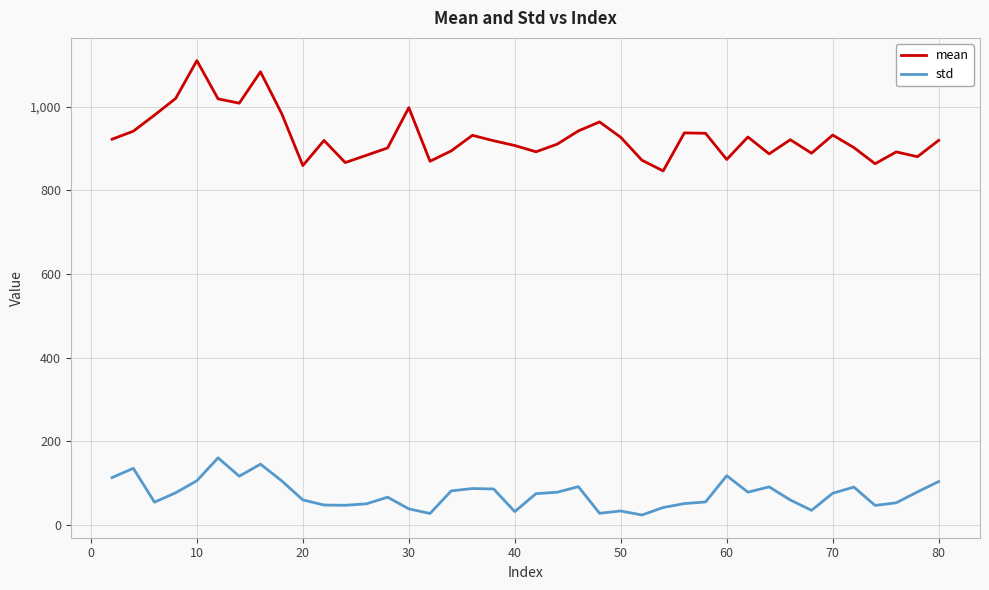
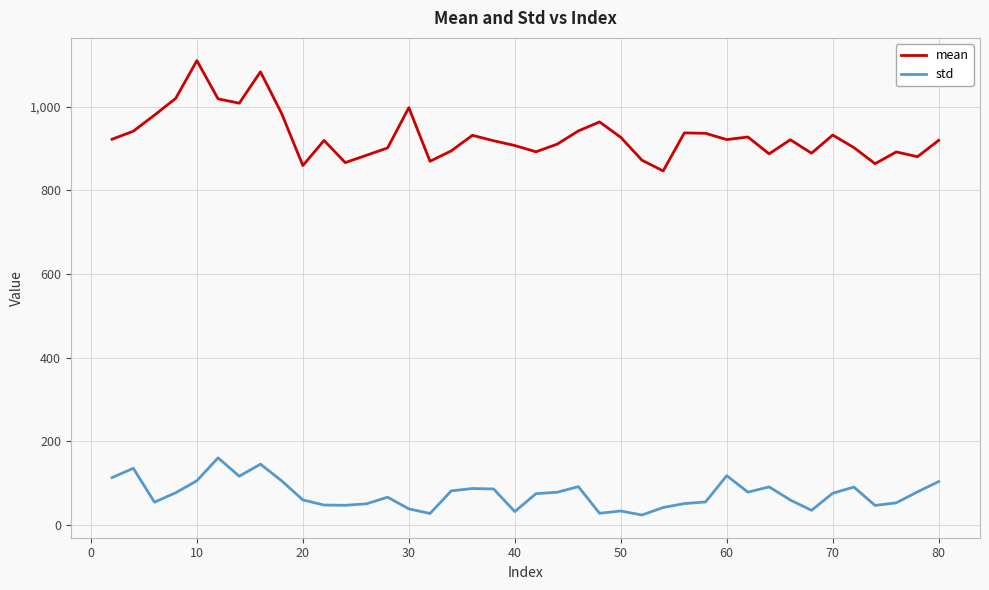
mean, 60: 870 -> 920
